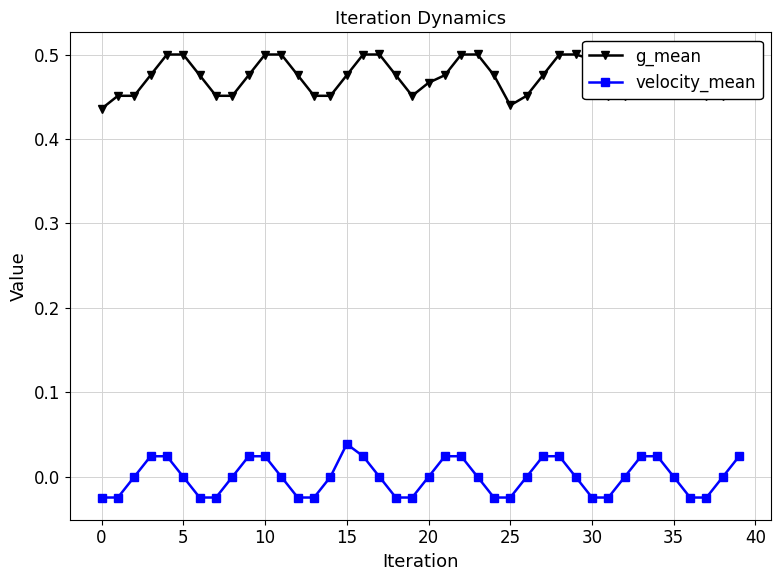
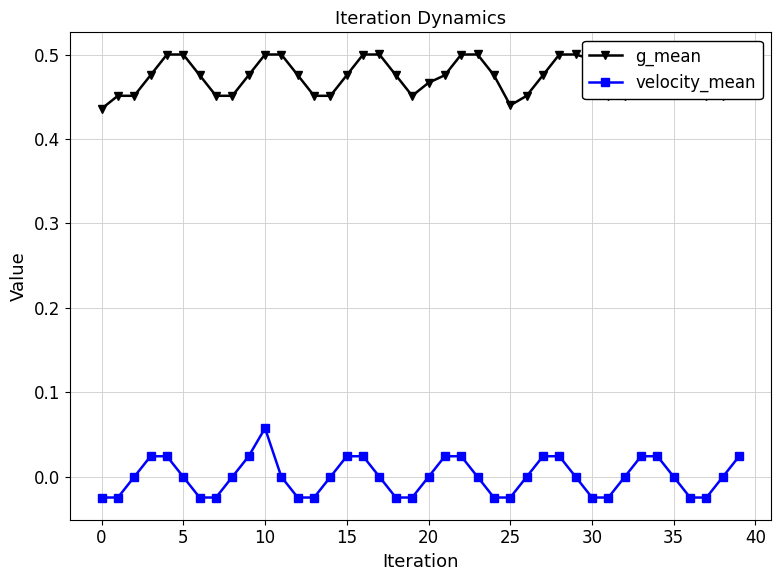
velocity_mean, 10: 0.02 -> 0.06
velocity_mean, 15: 0.04 -> 0.02
